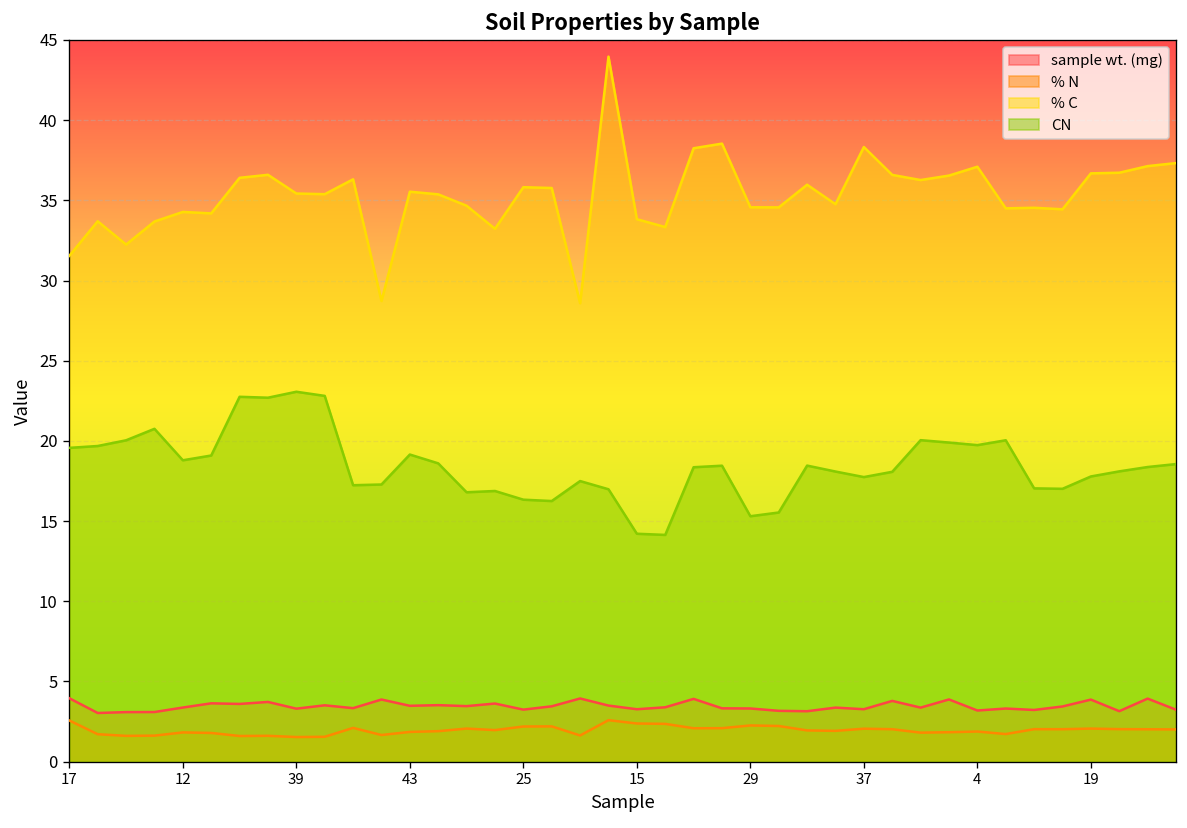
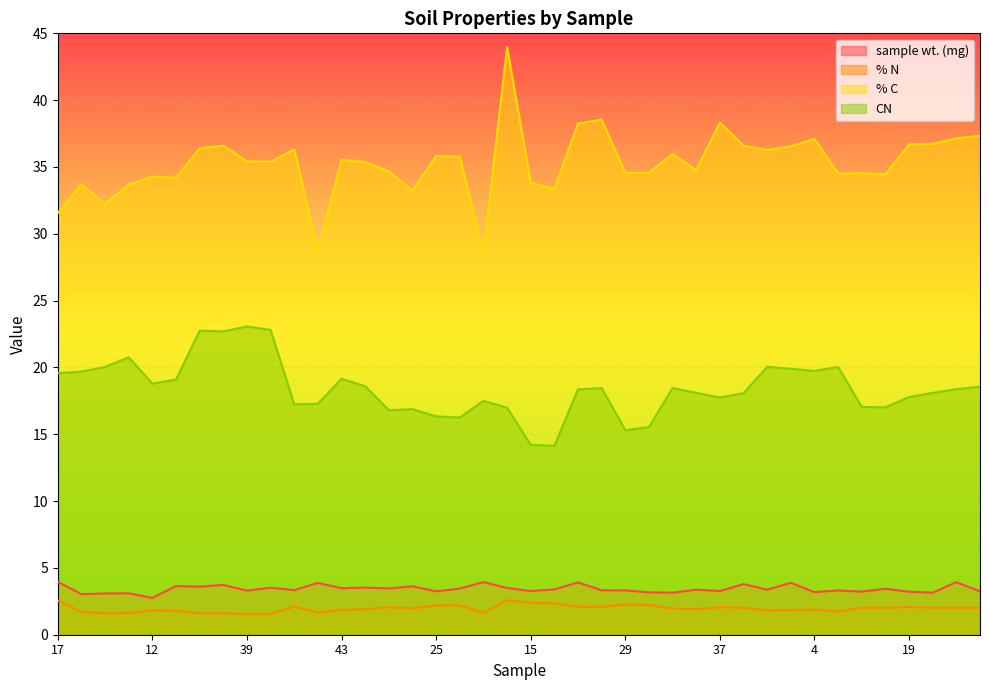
sample wt. (mg), 12: 3.4 -> 2.8
sample wt. (mg), 19: 3.9 -> 3.2
